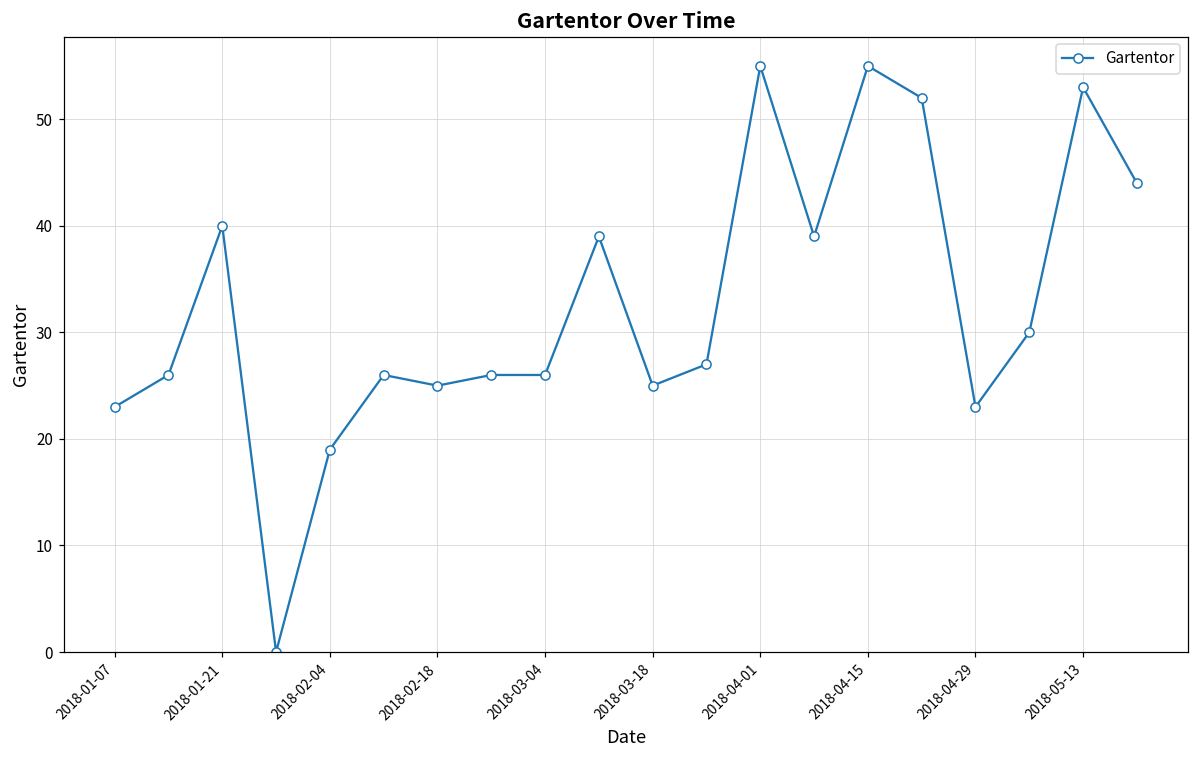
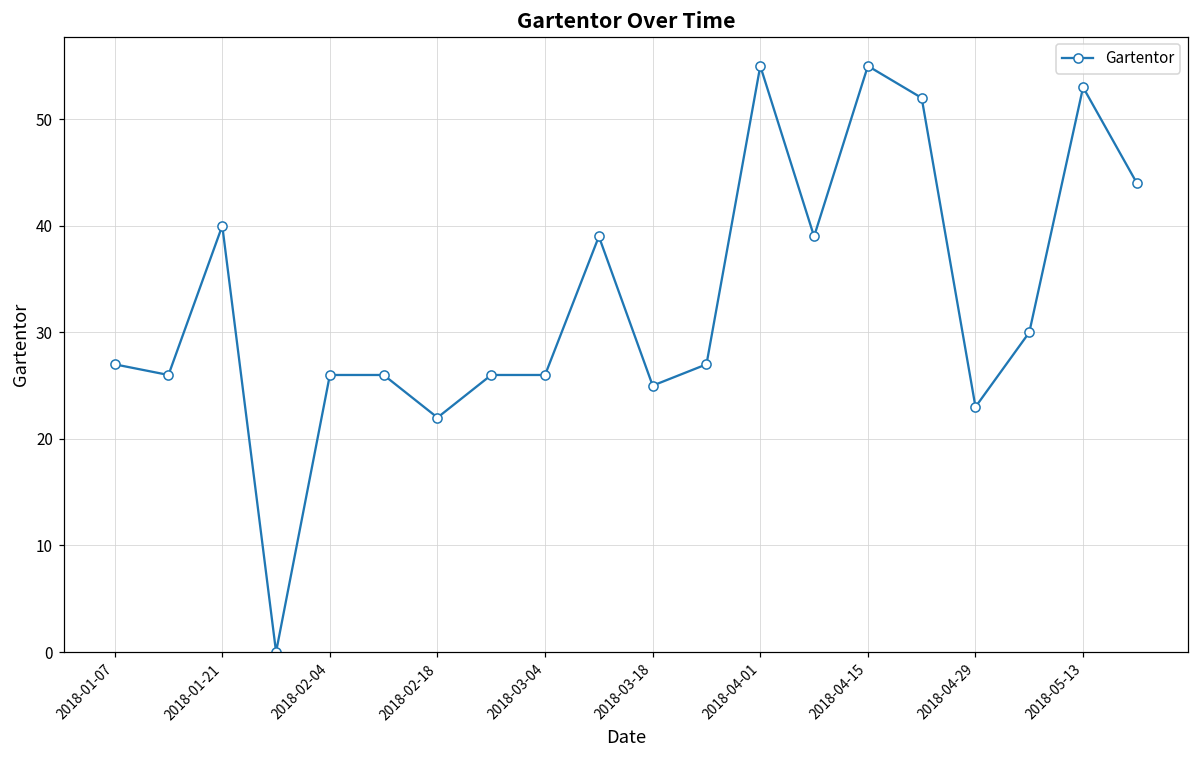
2018-01-07: 23 -> 27
2018-02-04: 19 -> 26
2018-02-18: 25 -> 22
